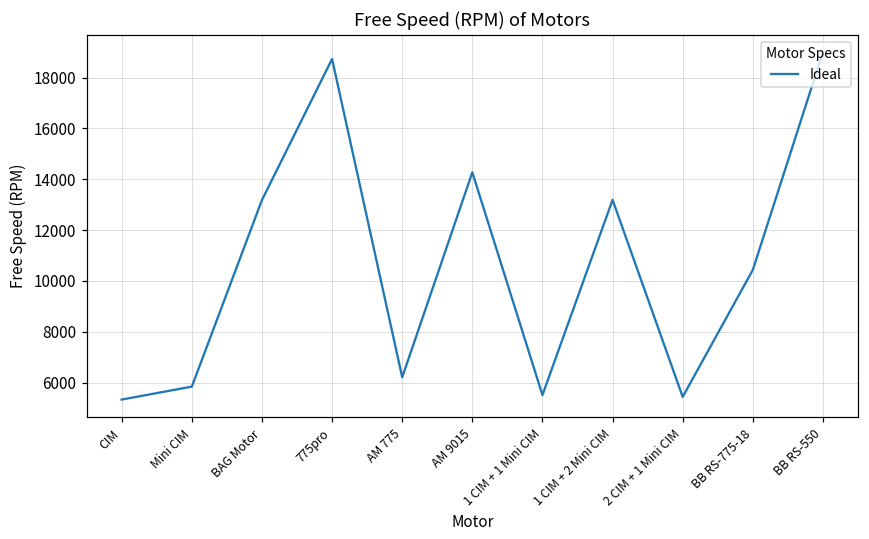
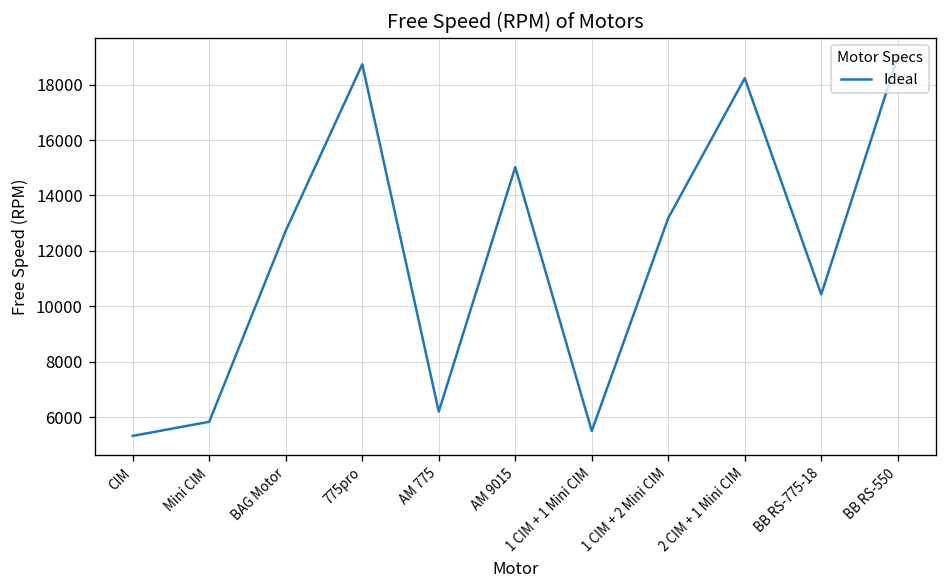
BAG Motor: 13200 -> 12700
AM 9015: 14300 -> 15000
2 CIM + 1 Mini CIM: 5400 -> 18200
